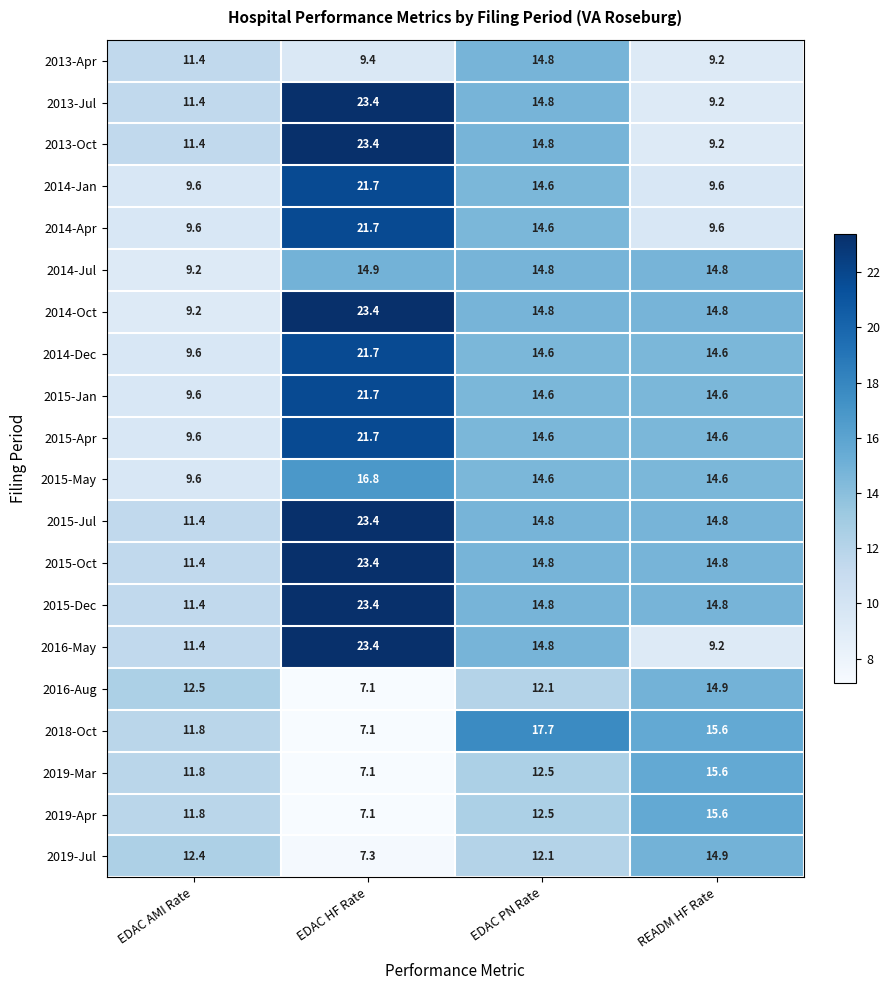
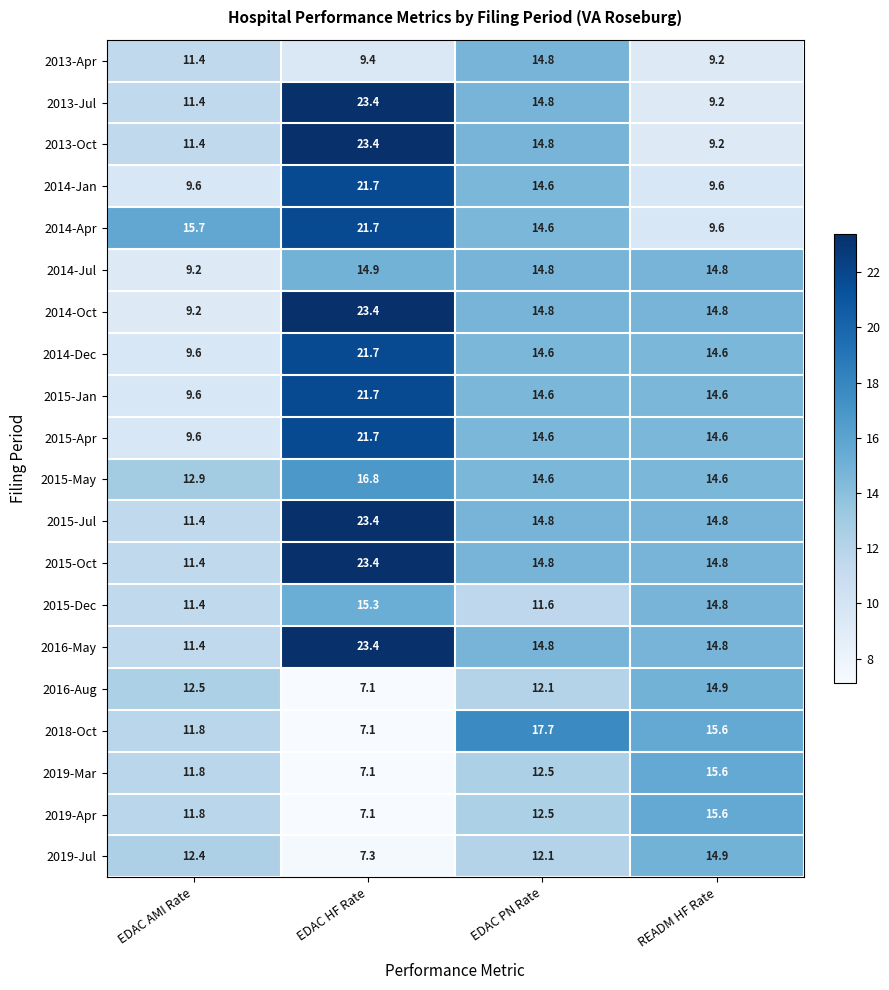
2014-Apr, EDAC AMI Rate: 9.6 -> 15.7
2015-May, EDAC AMI Rate: 9.6 -> 12.9
2015-Dec, EDAC HF Rate: 23.4 -> 15.3
2015-Dec, EDAC PN Rate: 14.8 -> 11.6
2016-May, READM HF Rate: 9.2 -> 14.8
